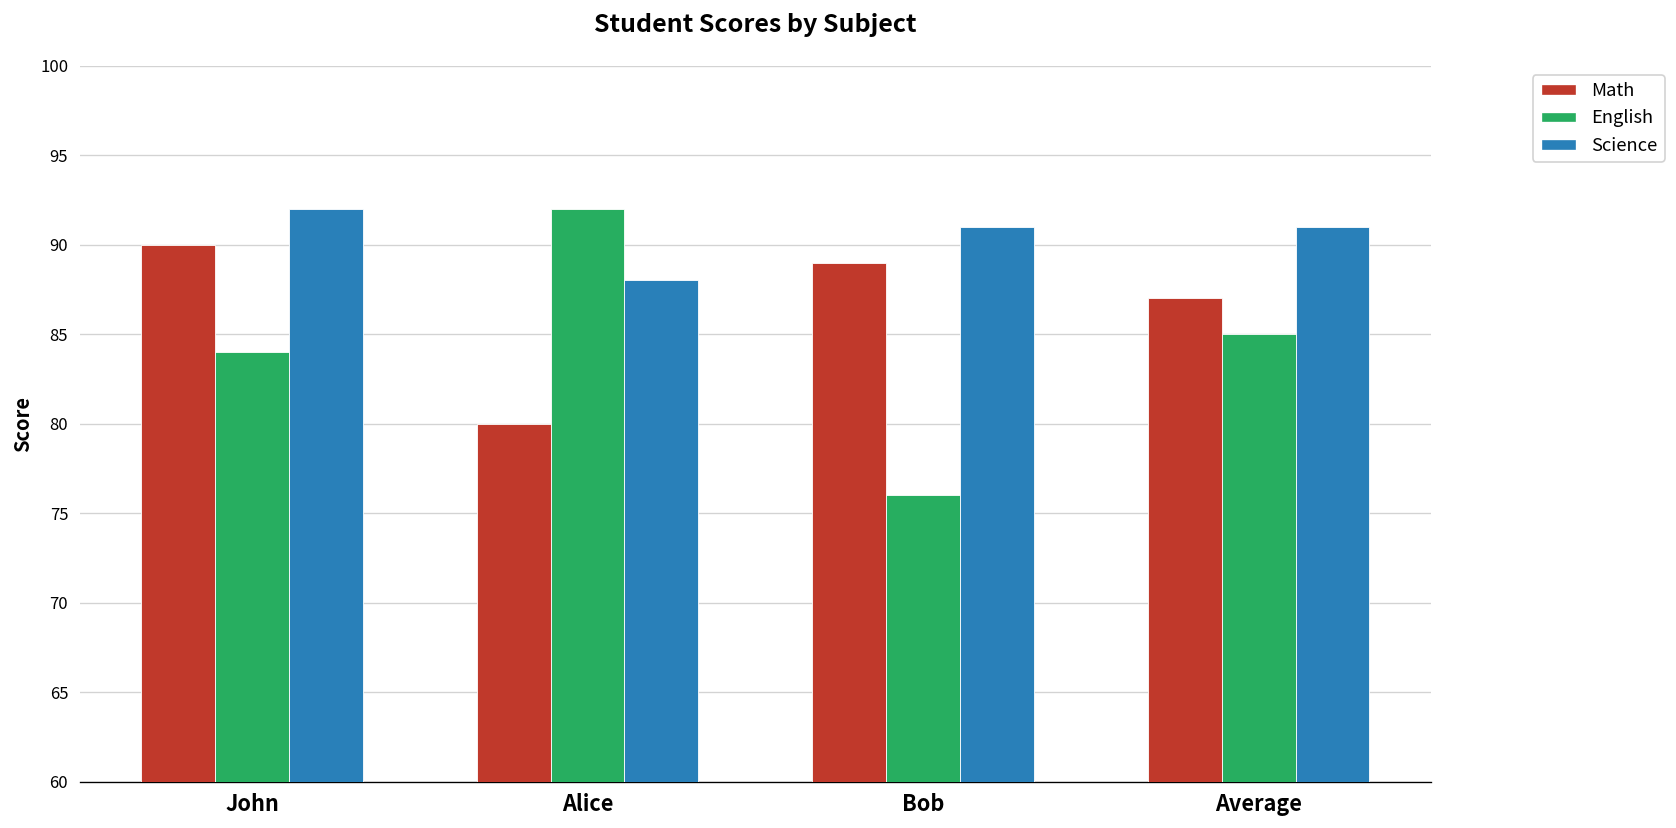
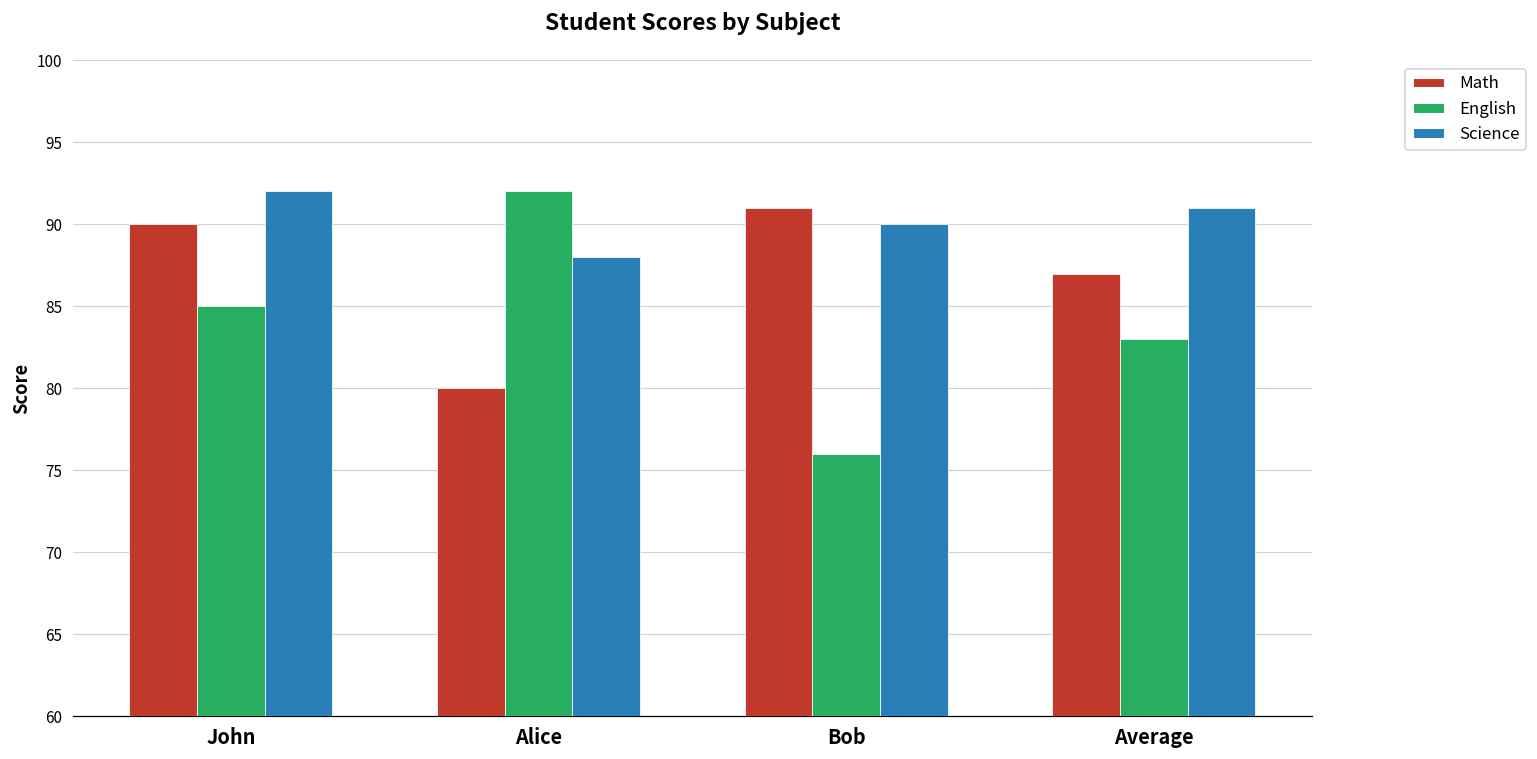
English, John: 84 -> 85
Math, Bob: 89 -> 91
Science, Bob: 91 -> 90
English, Average: 85 -> 83
